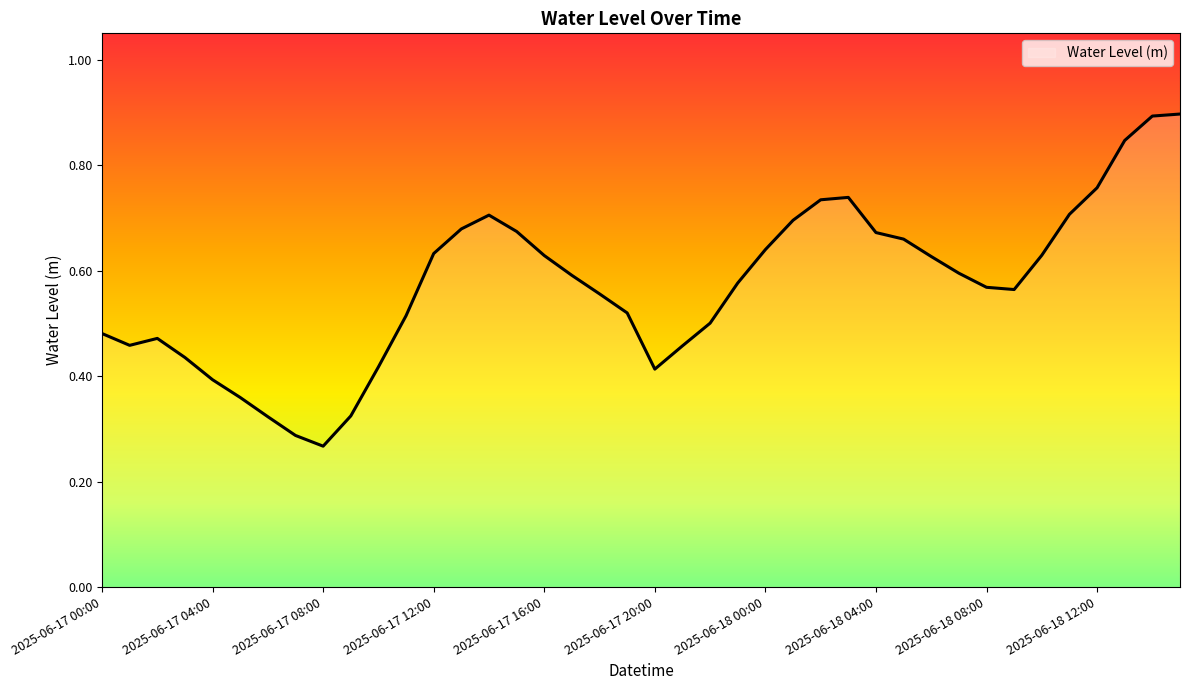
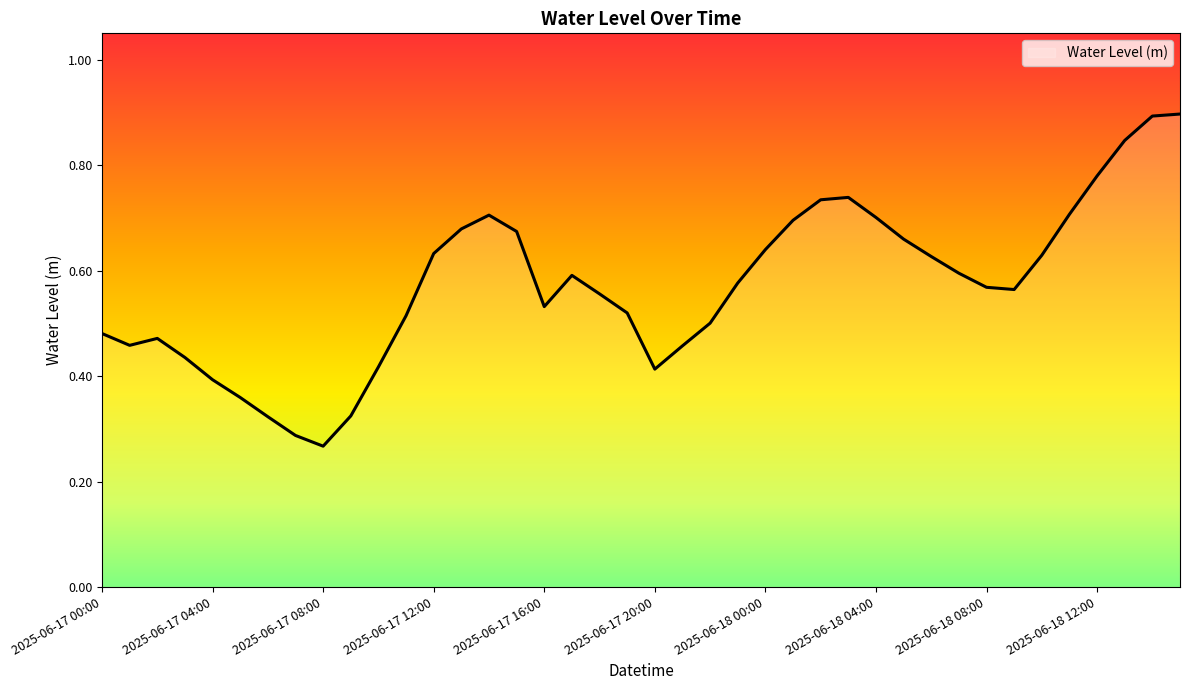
2025-06-17 16:00: 0.63 -> 0.53
2025-06-18 04:00: 0.67 -> 0.70
2025-06-18 12:00: 0.76 -> 0.78
